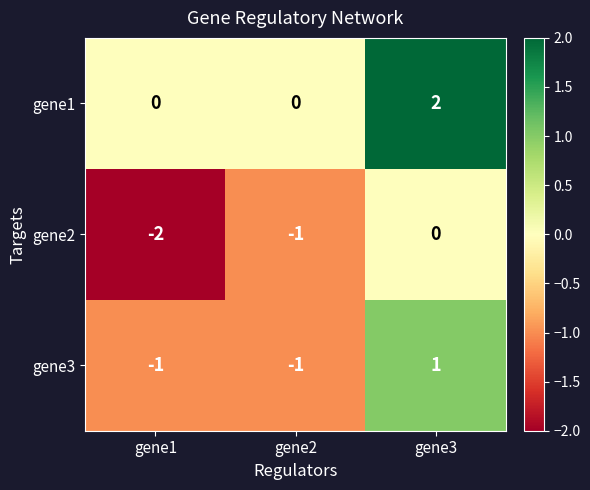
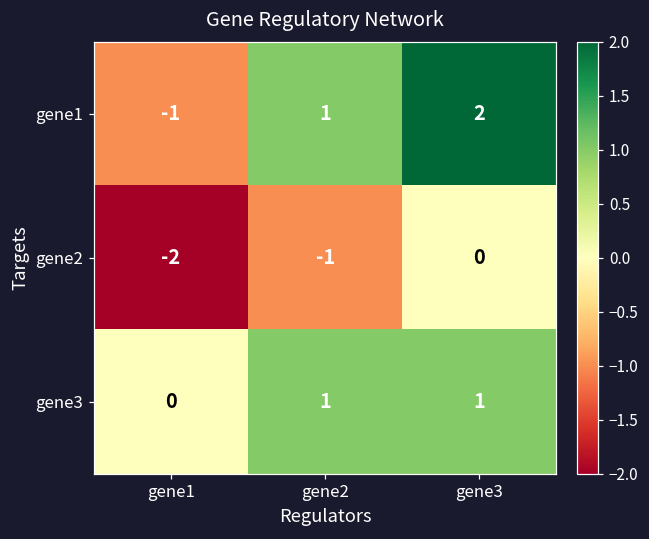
gene1, gene1: 0 -> -1
gene1, gene2: 0 -> 1
gene3, gene1: -1 -> 0
gene3, gene2: -1 -> 1
